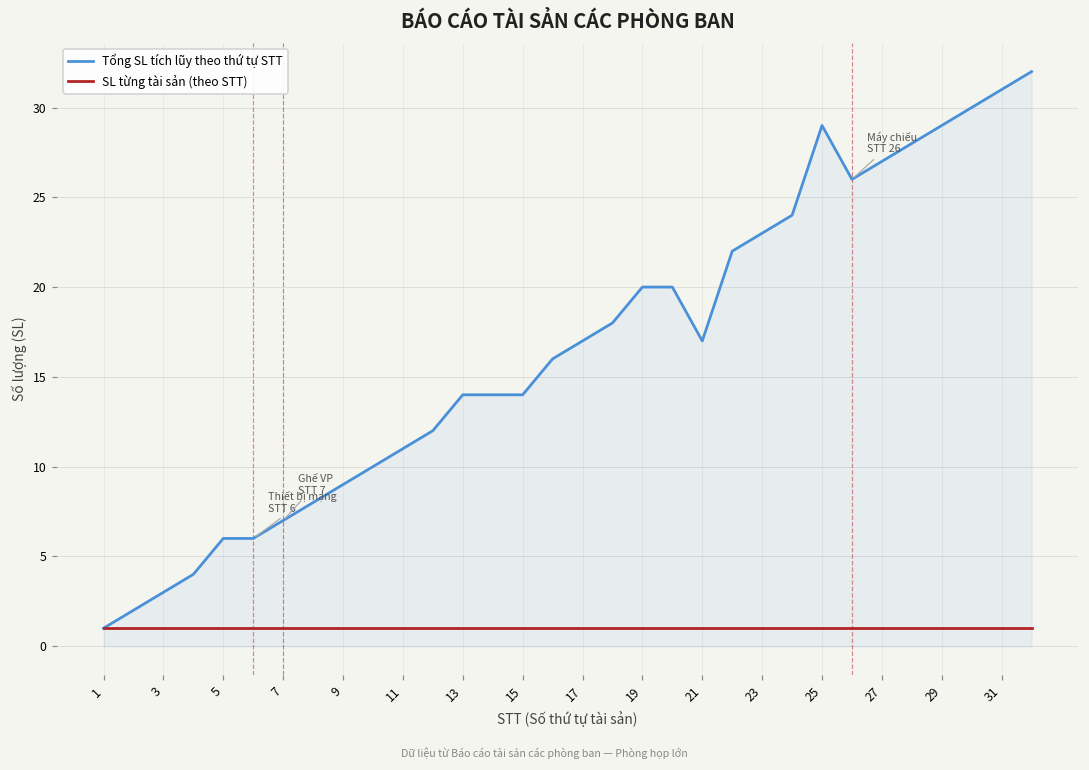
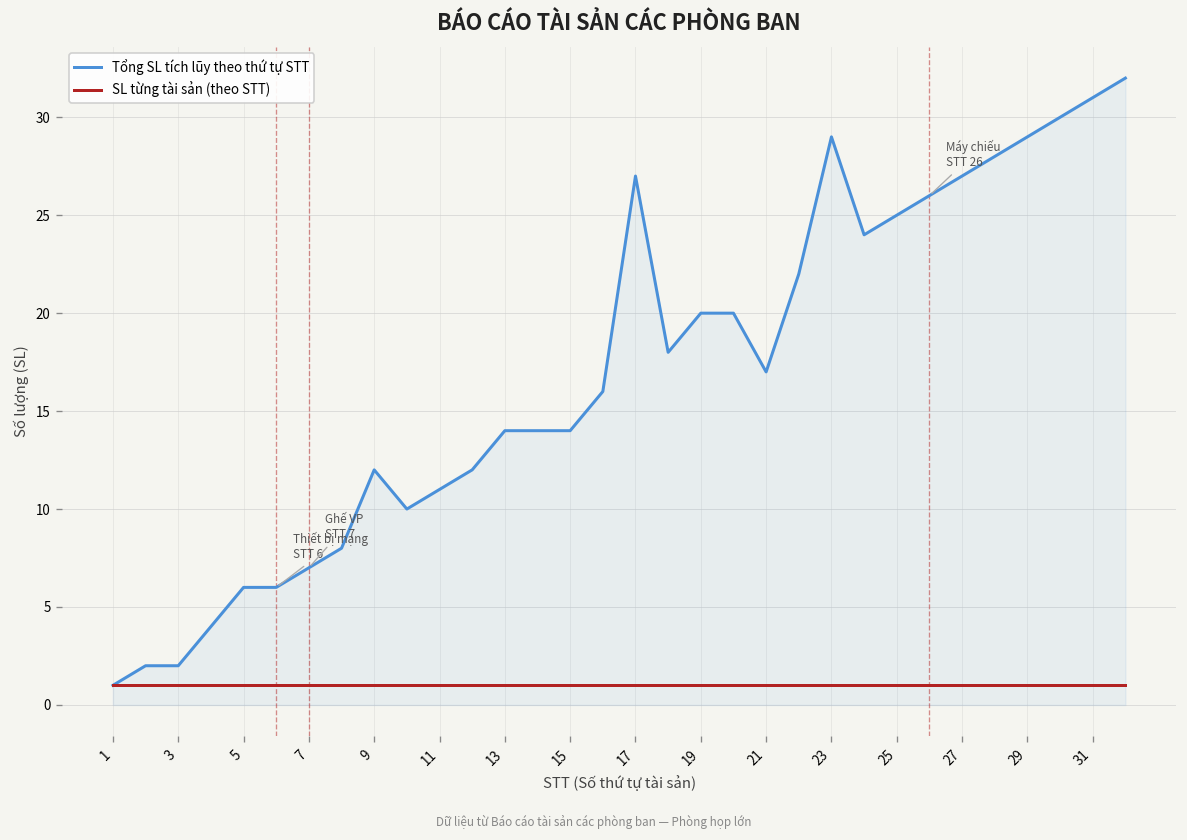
Tổng SL tích lũy theo thứ tự STT, 3: 3 -> 2
Tổng SL tích lũy theo thứ tự STT, 9: 9 -> 12
Tổng SL tích lũy theo thứ tự STT, 17: 17 -> 27
Tổng SL tích lũy theo thứ tự STT, 23: 23 -> 29
Tổng SL tích lũy theo thứ tự STT, 25: 29 -> 25
